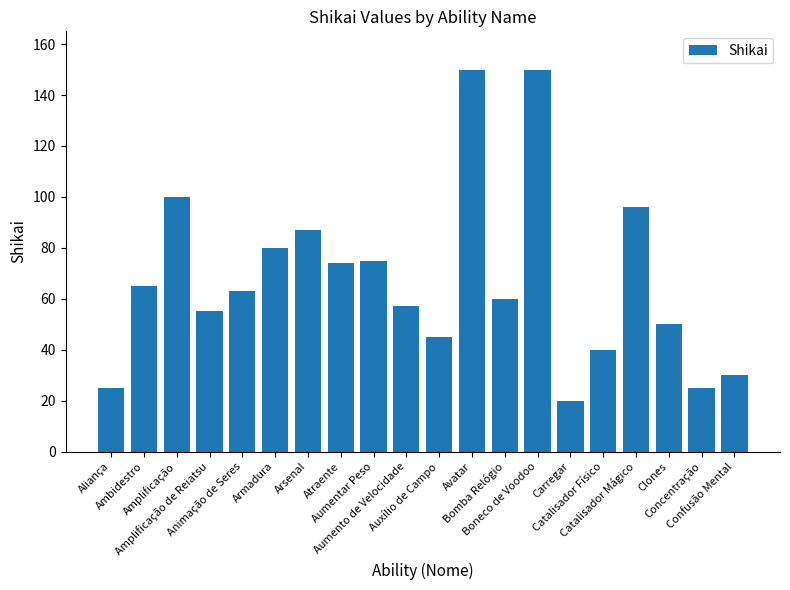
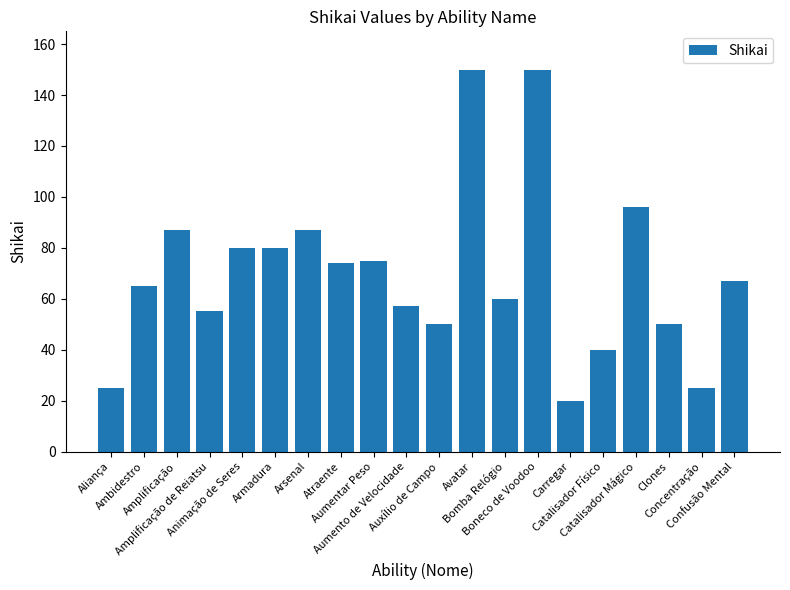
Amplificação: 100 -> 87
Animação de Seres: 63 -> 80
Auxílio de Campo: 45 -> 50
Confusão Mental: 30 -> 67
